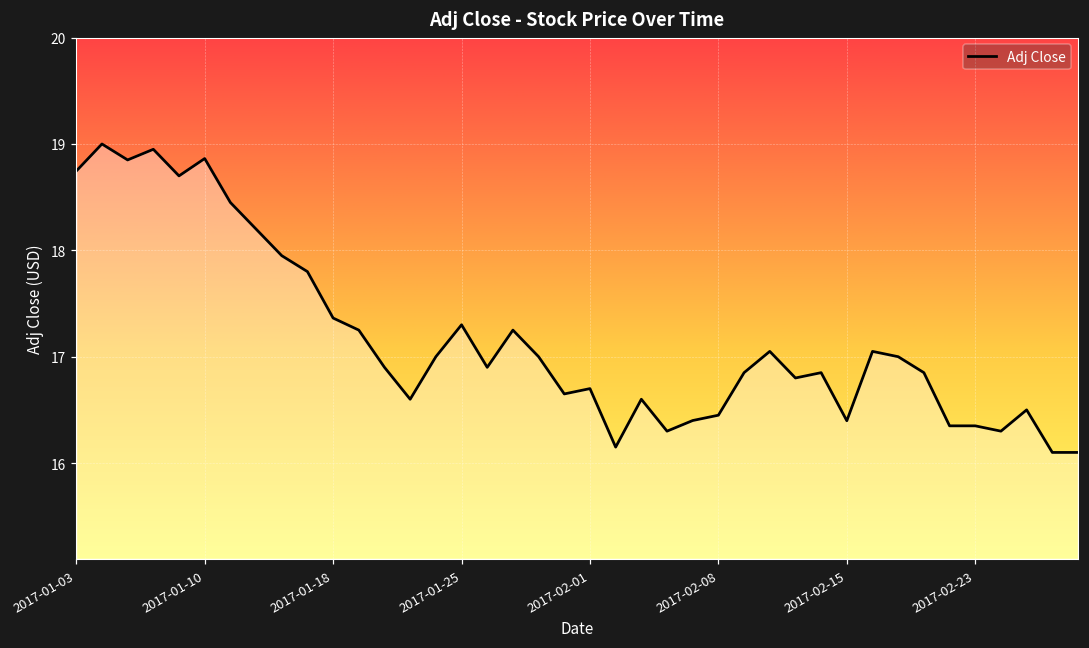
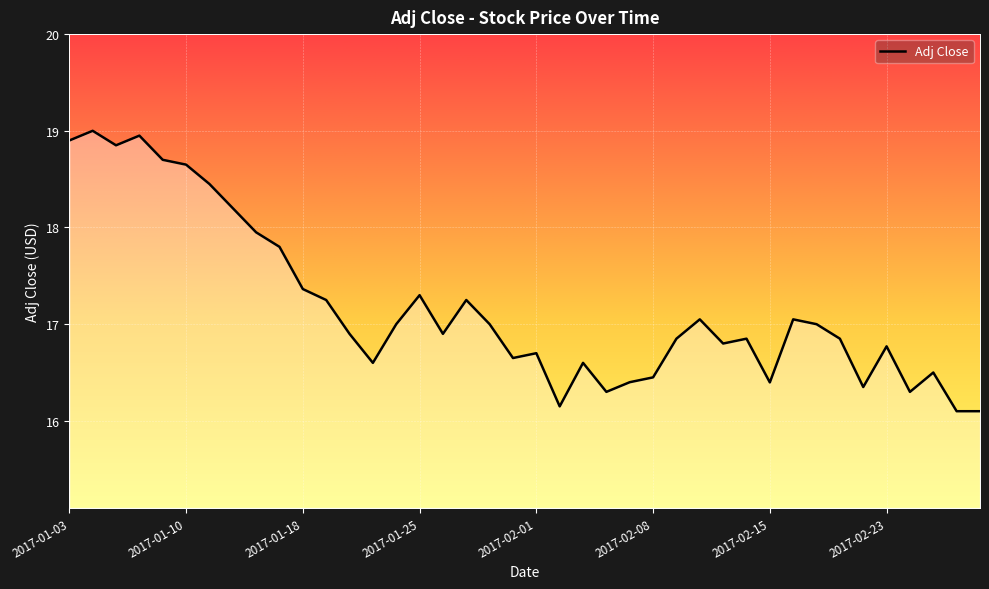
2017-01-03: 18.7 -> 18.9
2017-01-10: 18.9 -> 18.6
2017-02-23: 16.4 -> 16.8
